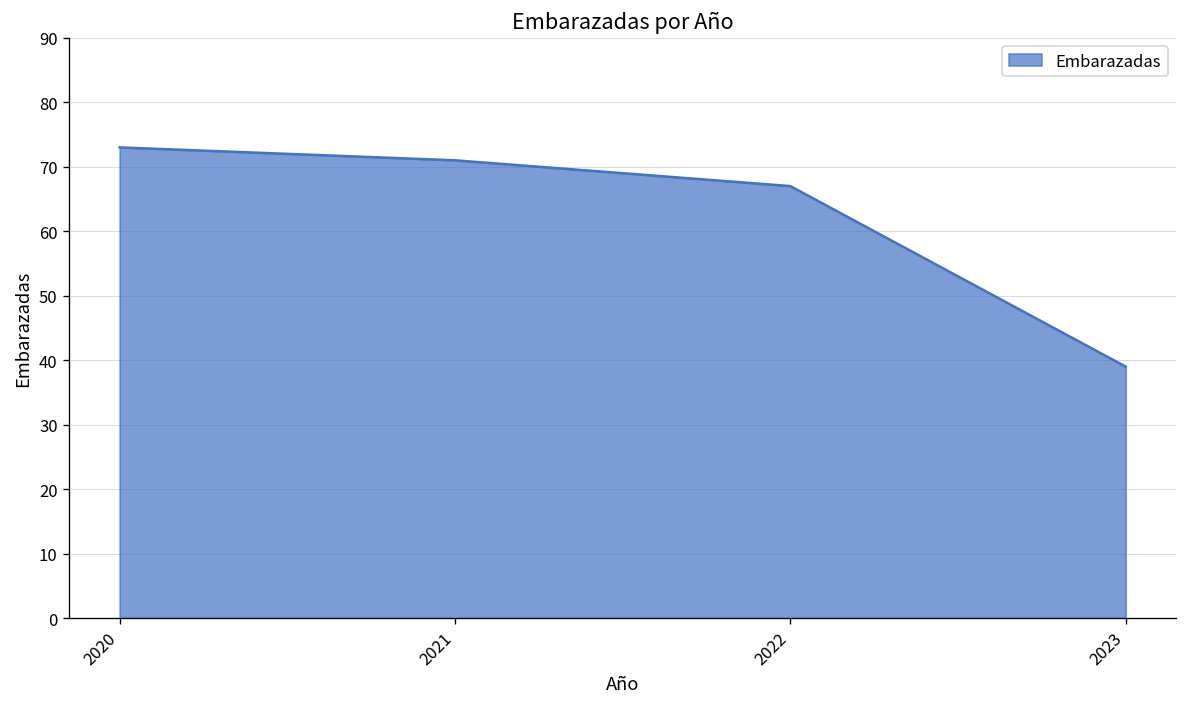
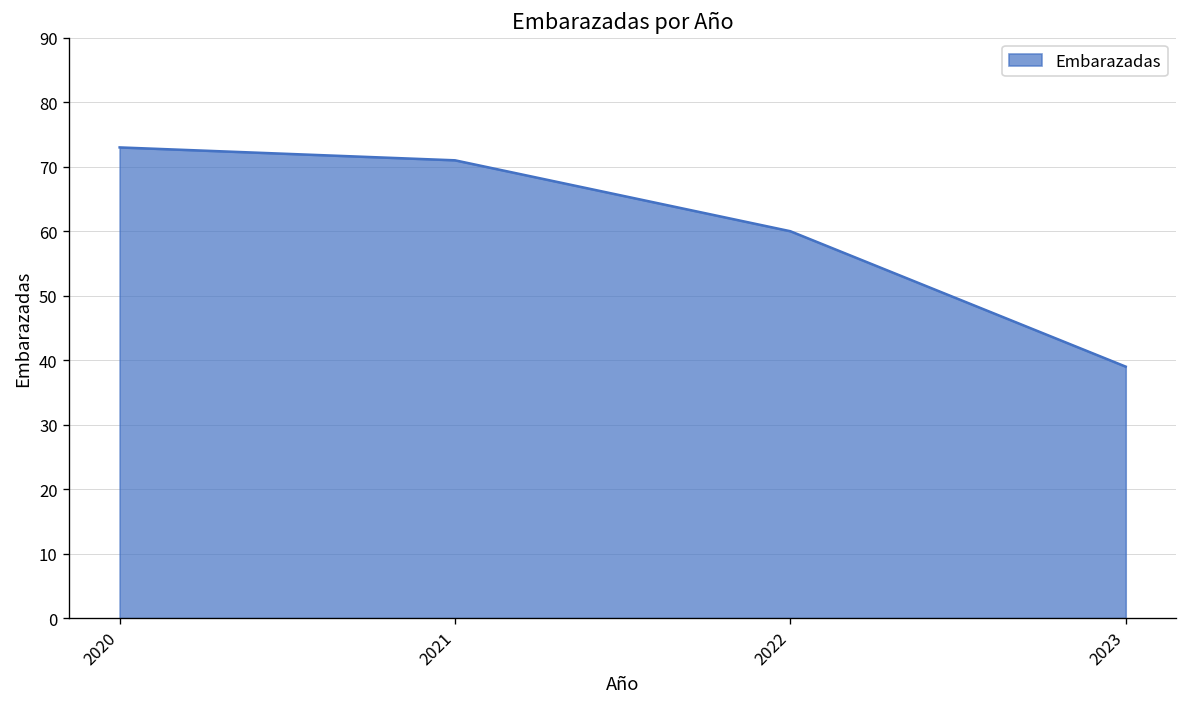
2022: 67 -> 60
